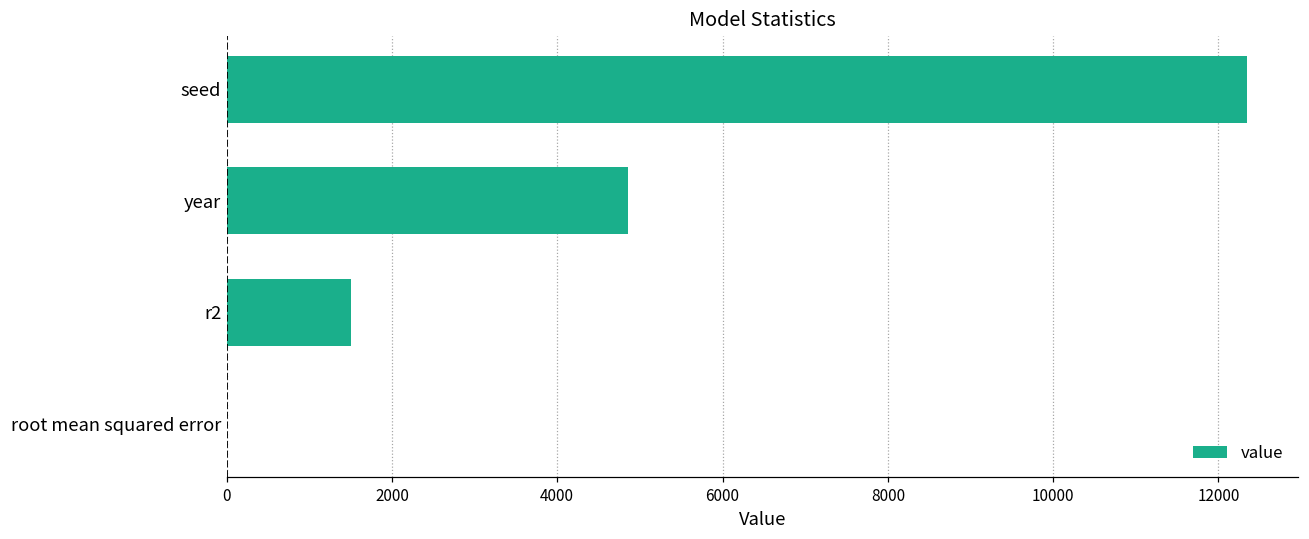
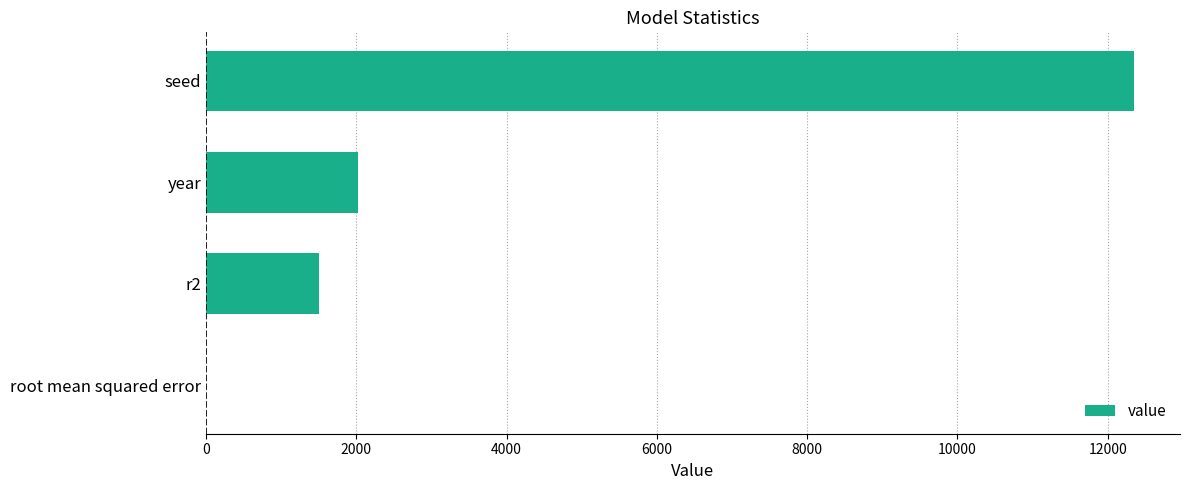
year: 4900 -> 2000
